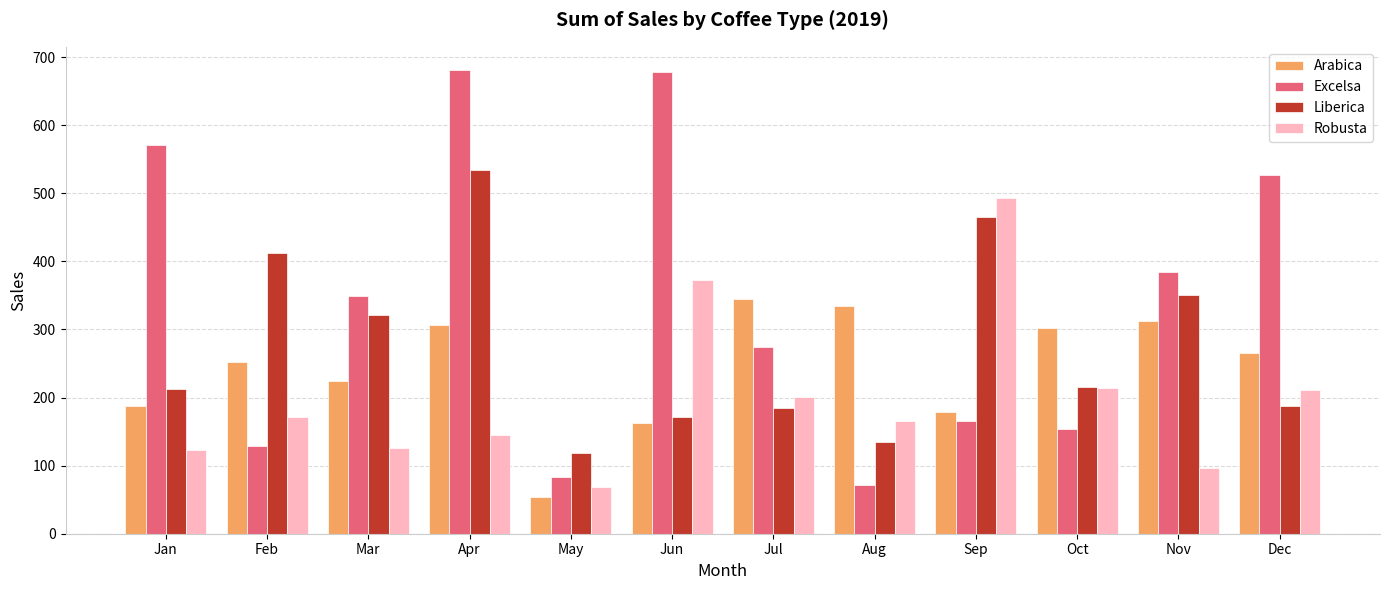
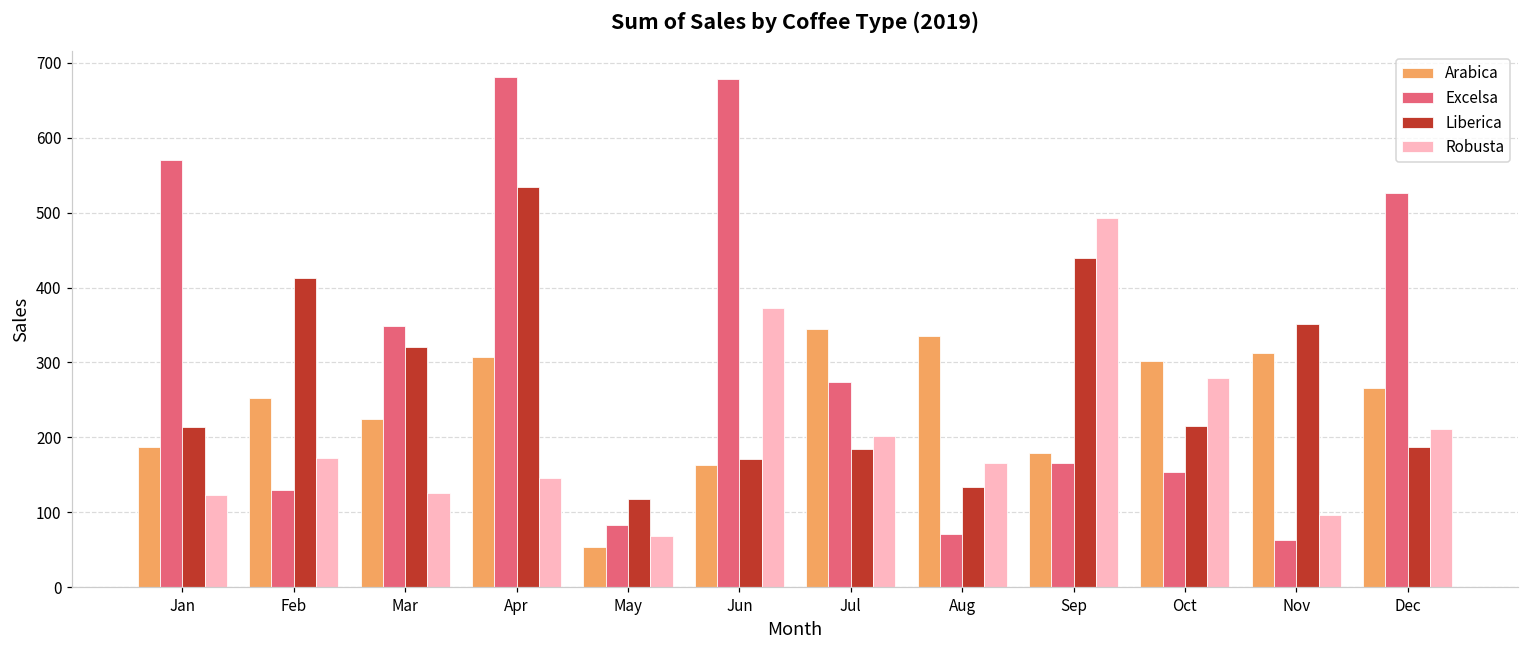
Liberica, Sep: 470 -> 440
Robusta, Oct: 210 -> 280
Excelsa, Nov: 390 -> 60
